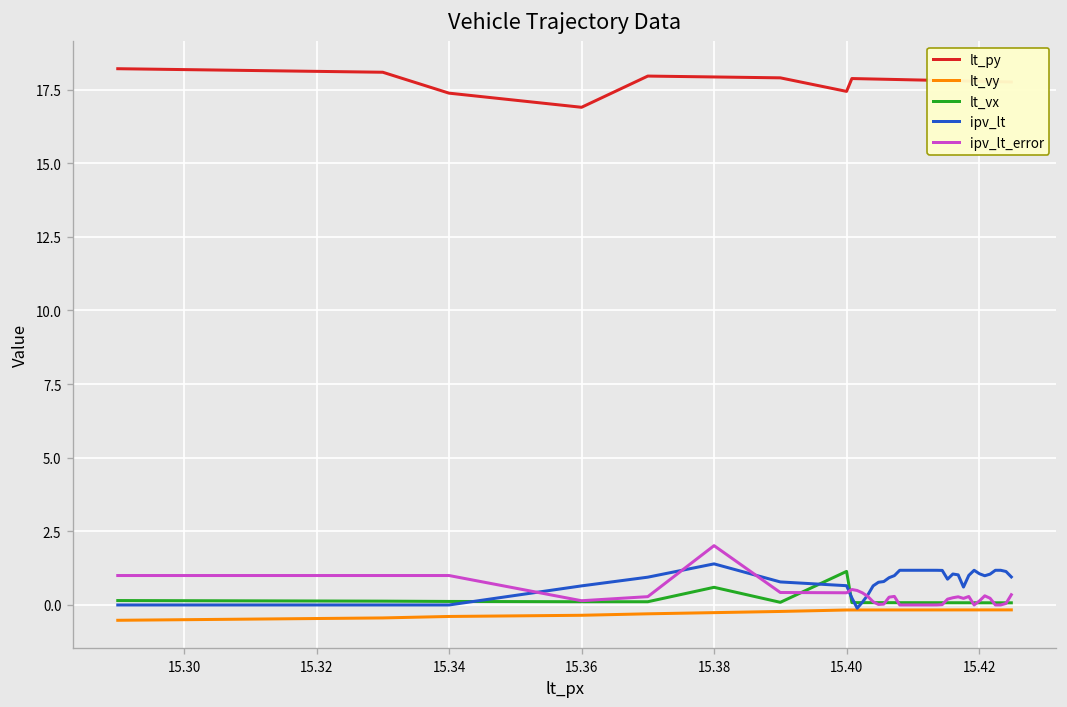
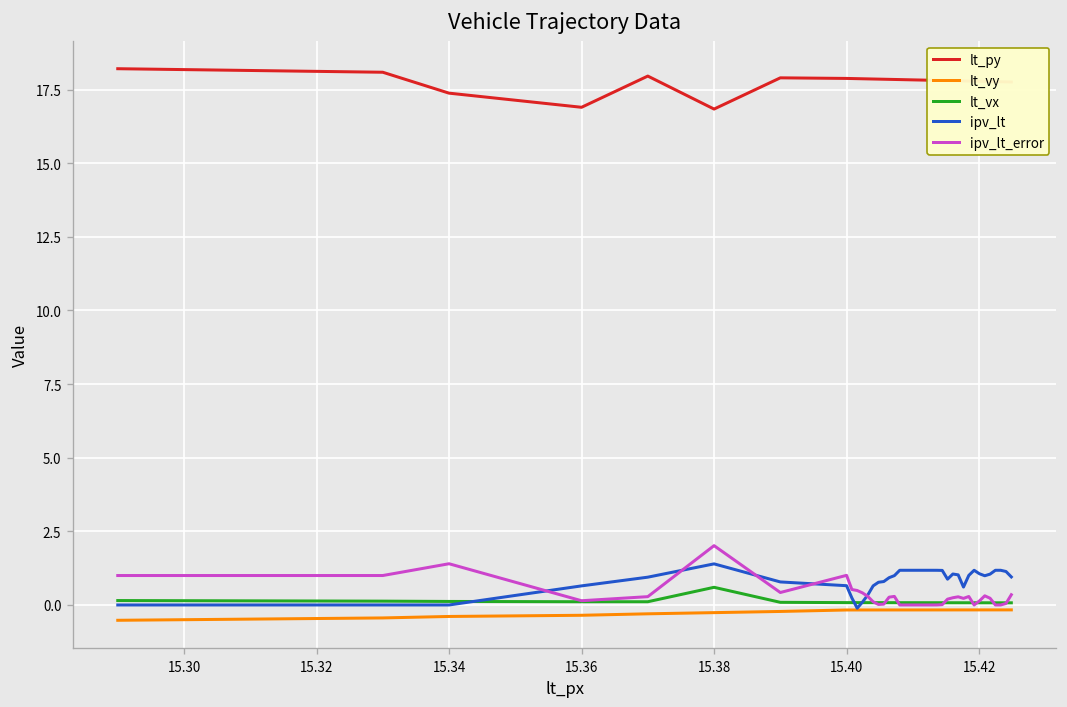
ipv_lt_error, 15.34: 1.0 -> 1.4
lt_py, 15.38: 17.9 -> 16.8
lt_py, 15.40: 17.4 -> 17.9
lt_vx, 15.40: 1.1 -> 0.1
ipv_lt_error, 15.40: 0.4 -> 1.0
